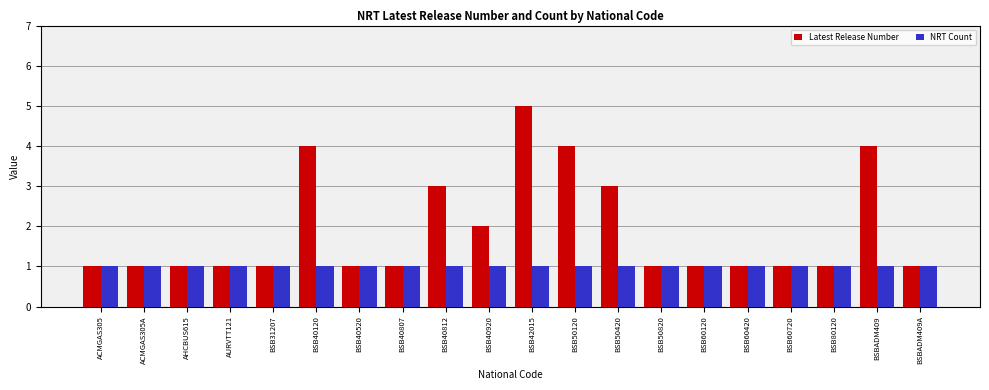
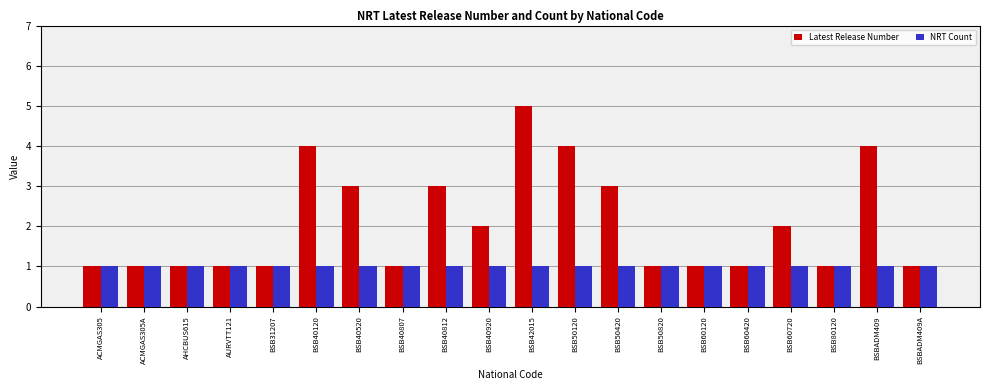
Latest Release Number, BSB40520: 1 -> 3
Latest Release Number, BSB60720: 1 -> 2
